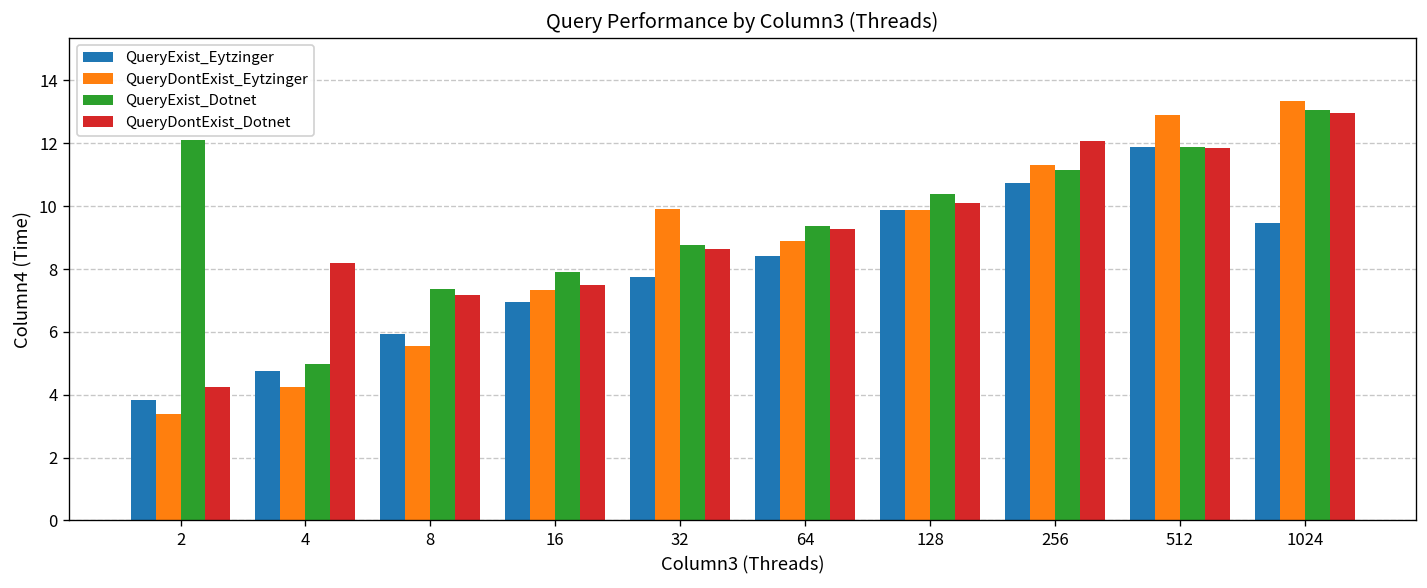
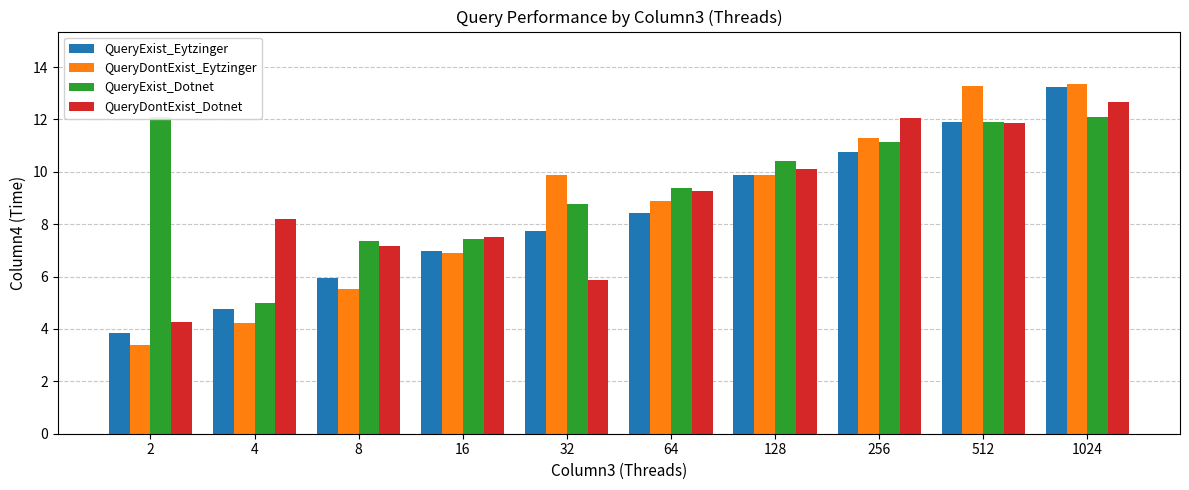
QueryDontExist_Eytzinger, 16: 7.3 -> 6.9
QueryExist_Dotnet, 16: 7.9 -> 7.4
QueryDontExist_Dotnet, 32: 8.6 -> 5.9
QueryDontExist_Eytzinger, 512: 12.9 -> 13.3
QueryExist_Eytzinger, 1024: 9.5 -> 13.2
QueryExist_Dotnet, 1024: 13.1 -> 12.1
QueryDontExist_Dotnet, 1024: 13.0 -> 12.7
